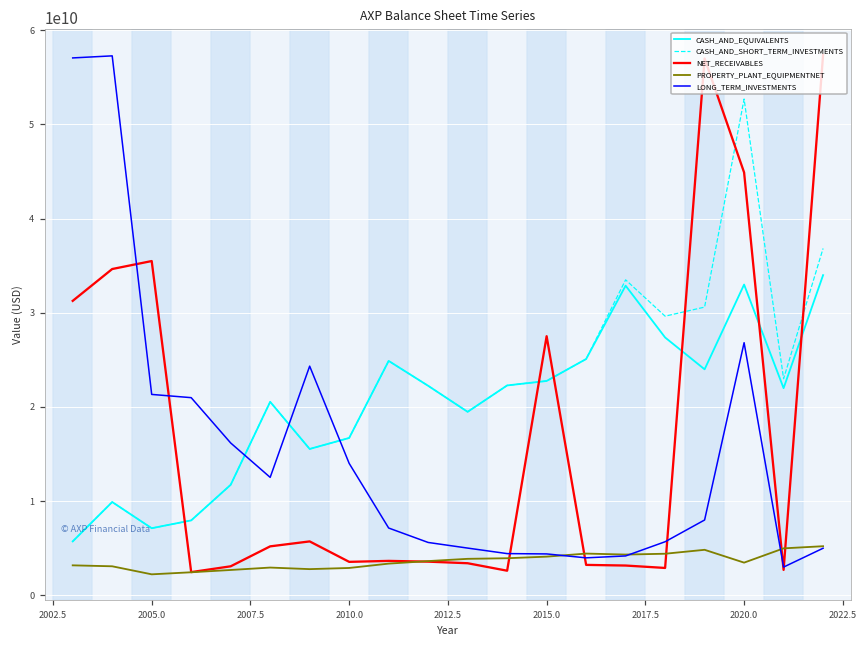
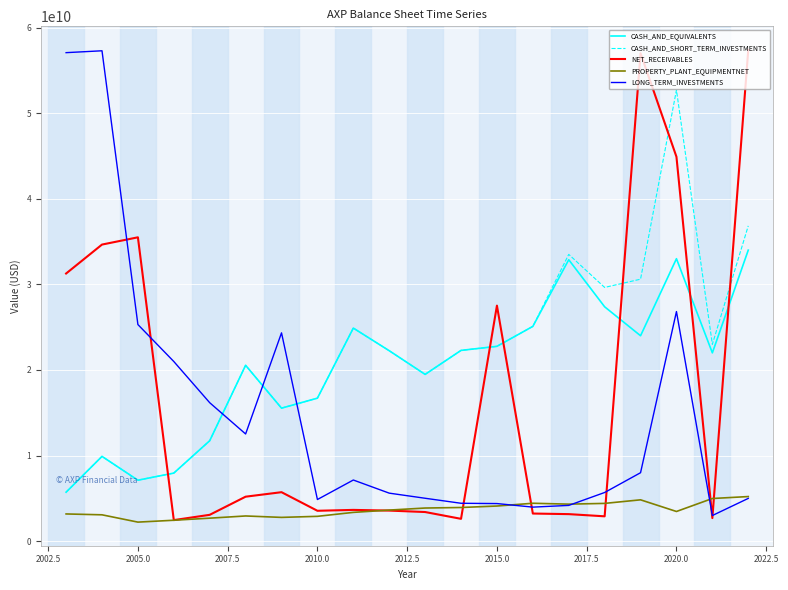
LONG_TERM_INVESTMENTS, 2005.0: 21000000000 -> 25000000000
LONG_TERM_INVESTMENTS, 2010.0: 14000000000 -> 5000000000
